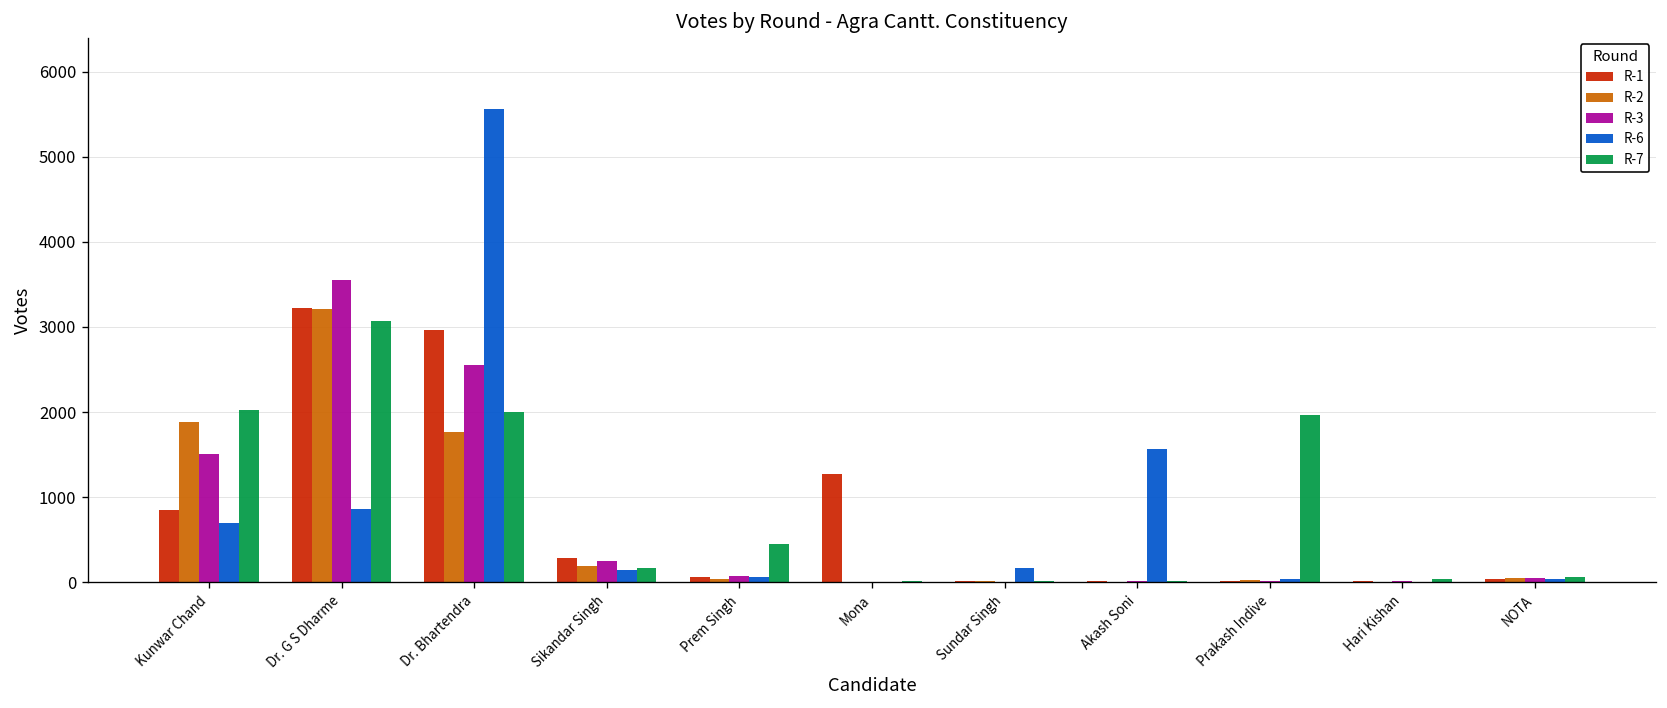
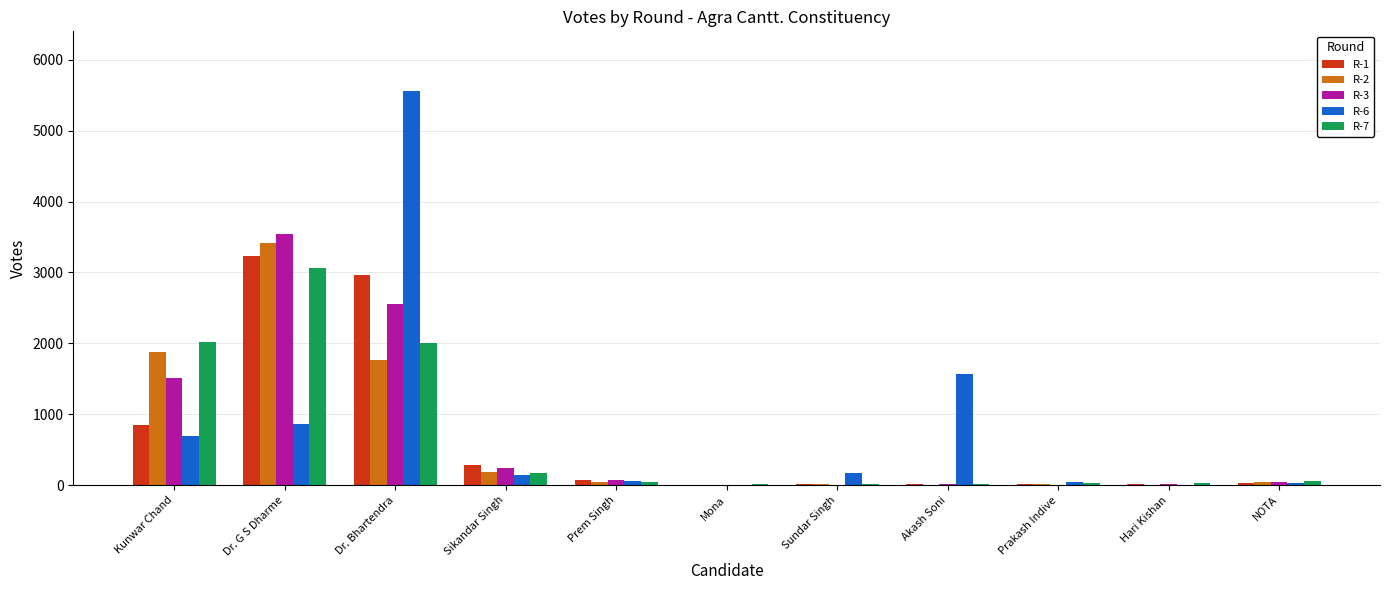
R-2, Dr. G S Dharme: 3200 -> 3400
R-7, Prem Singh: 500 -> 0
R-1, Mona: 1300 -> 0
R-7, Prakash Indive: 2000 -> 0
